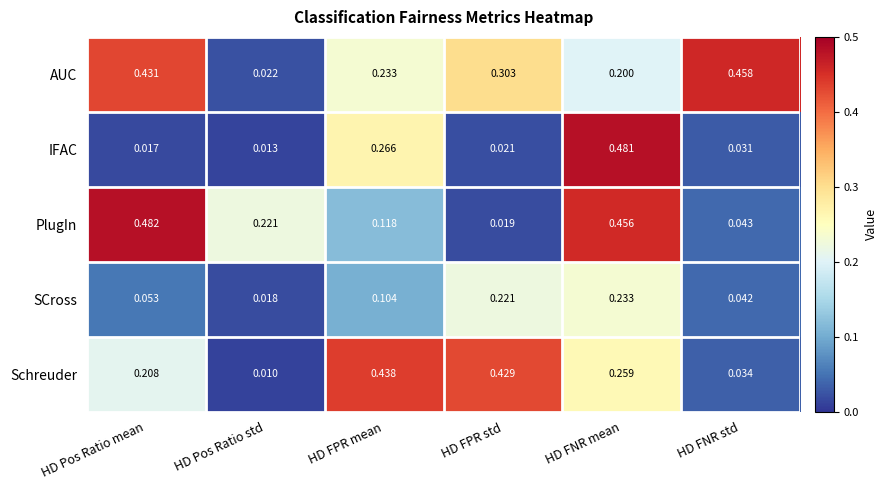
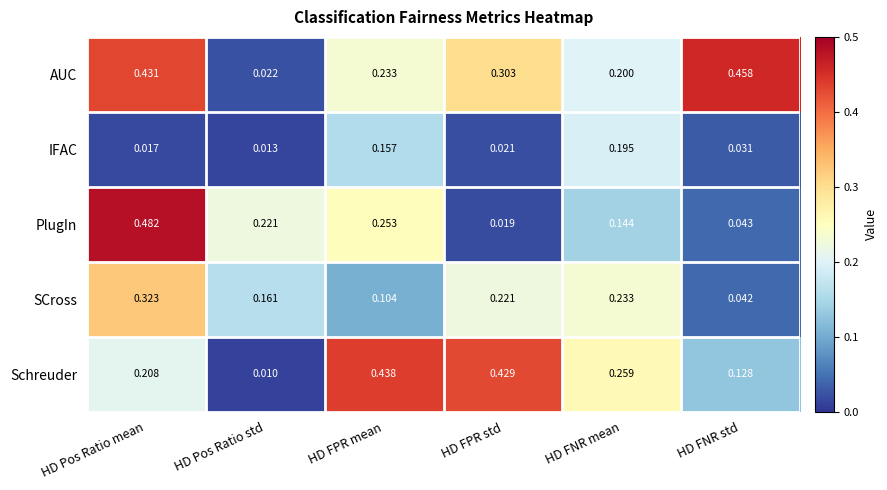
IFAC, HD FPR mean: 0.266 -> 0.157
IFAC, HD FNR mean: 0.481 -> 0.195
PlugIn, HD FPR mean: 0.118 -> 0.253
PlugIn, HD FNR mean: 0.456 -> 0.144
SCross, HD Pos Ratio mean: 0.053 -> 0.323
SCross, HD Pos Ratio std: 0.018 -> 0.161
Schreuder, HD FNR std: 0.034 -> 0.128
